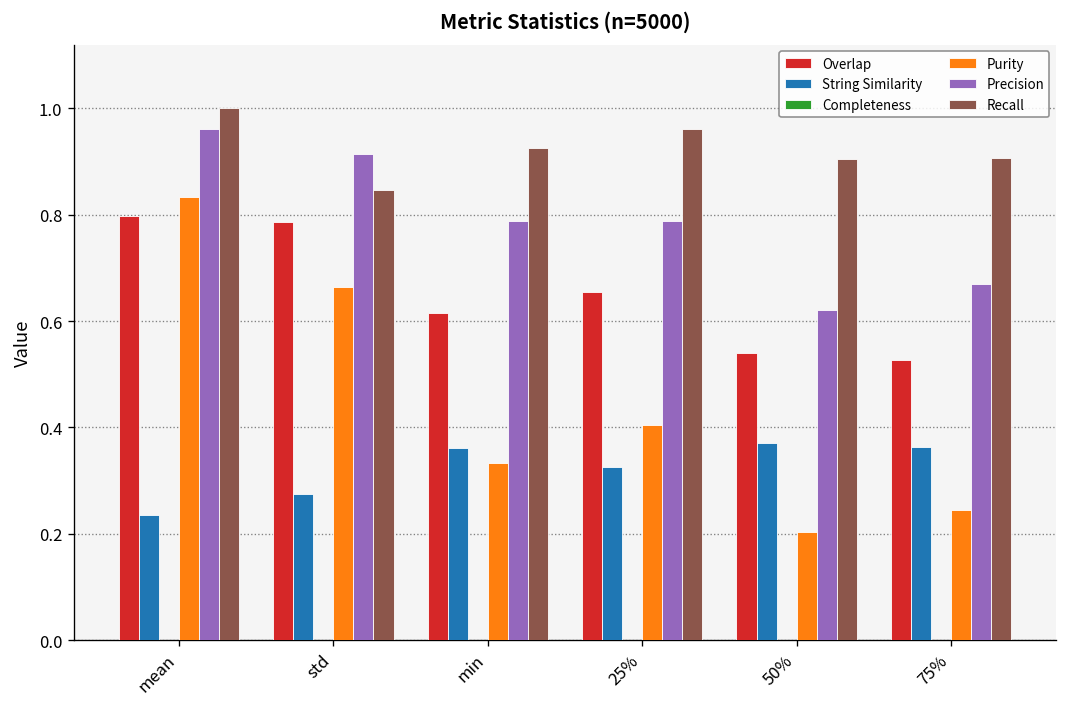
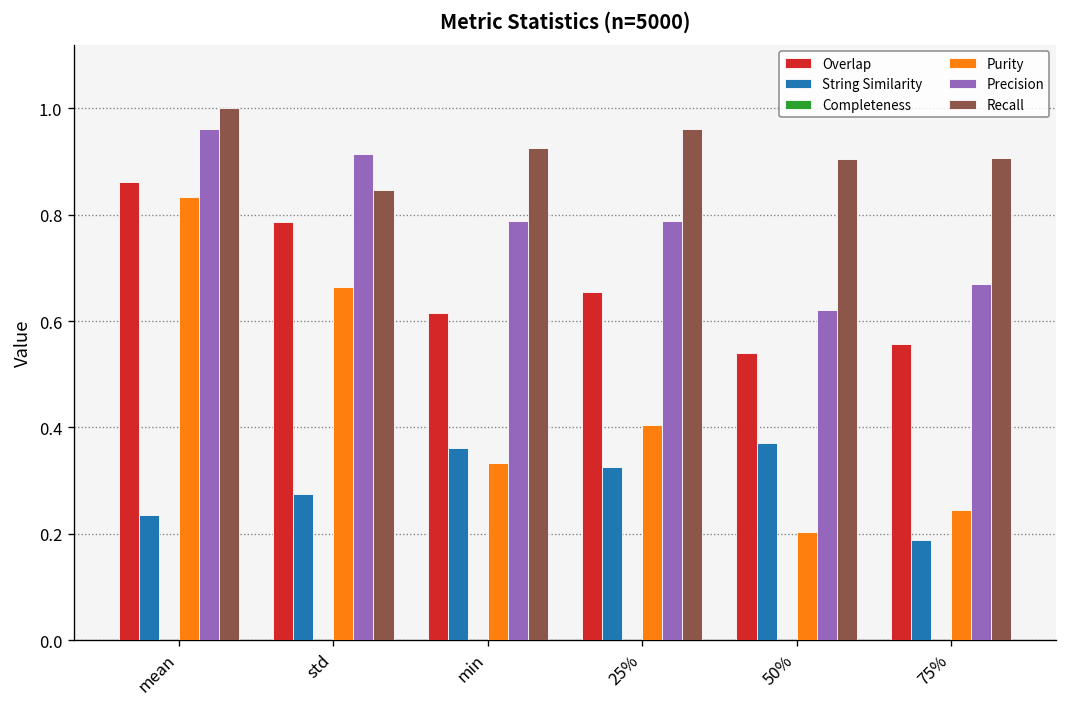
Overlap, mean: 0.80 -> 0.86
Overlap, 75%: 0.53 -> 0.56
String Similarity, 75%: 0.36 -> 0.19
